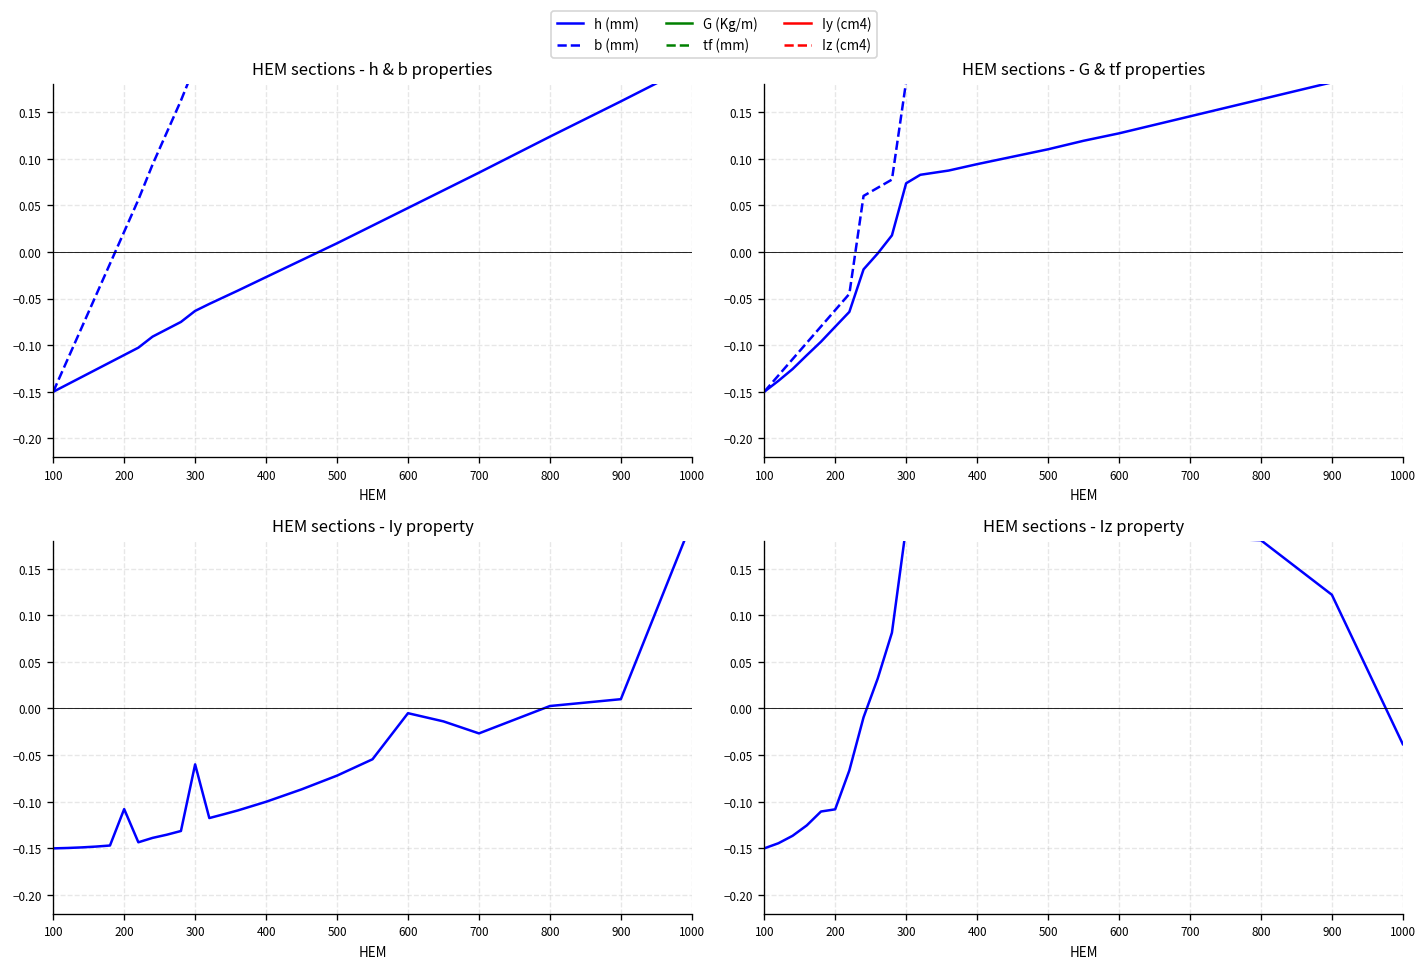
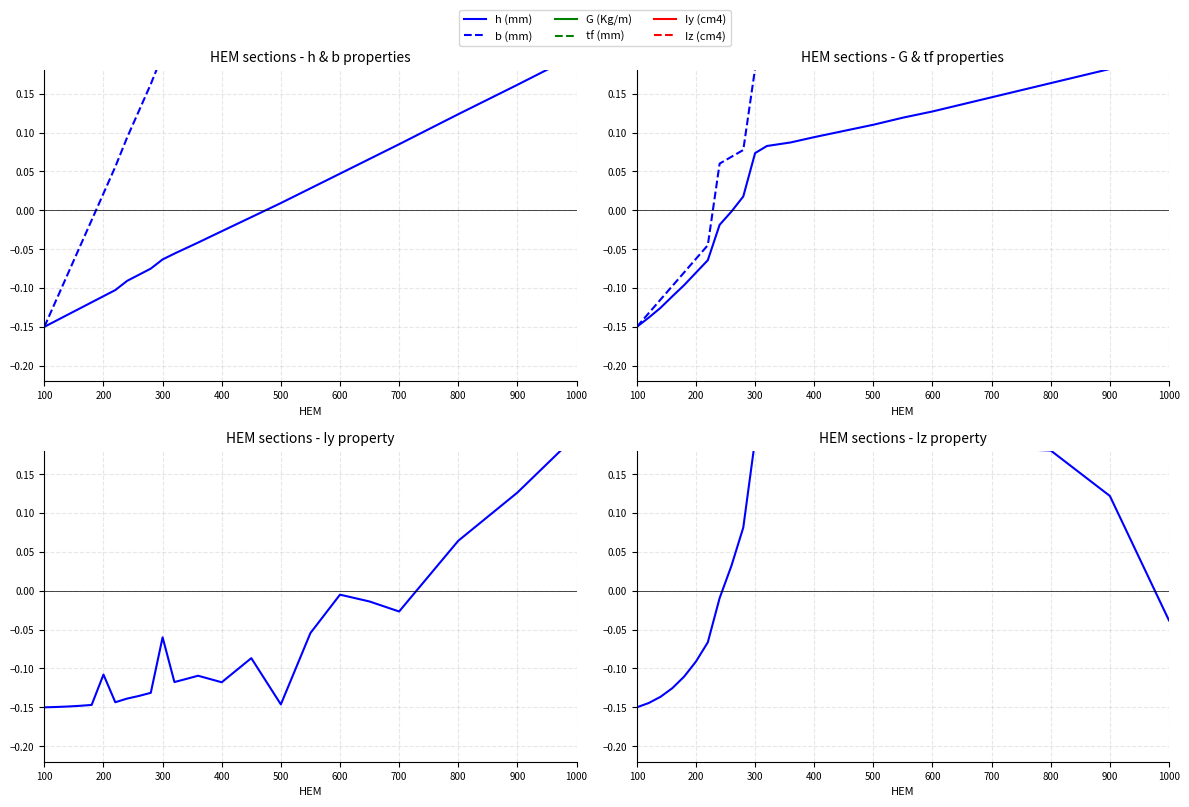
HEM sections - Iy property, 400: -0.10 -> -0.12
HEM sections - Iy property, 500: -0.07 -> -0.15
HEM sections - Iy property, 800: 0.00 -> 0.06
HEM sections - Iy property, 900: 0.01 -> 0.13
HEM sections - Iz property, 200: -0.11 -> -0.09
